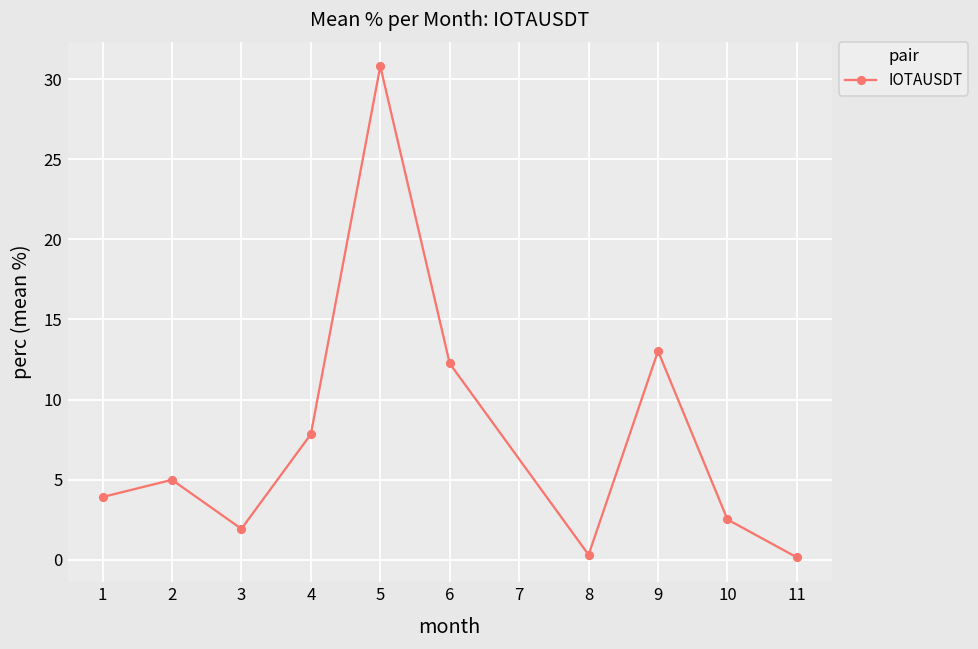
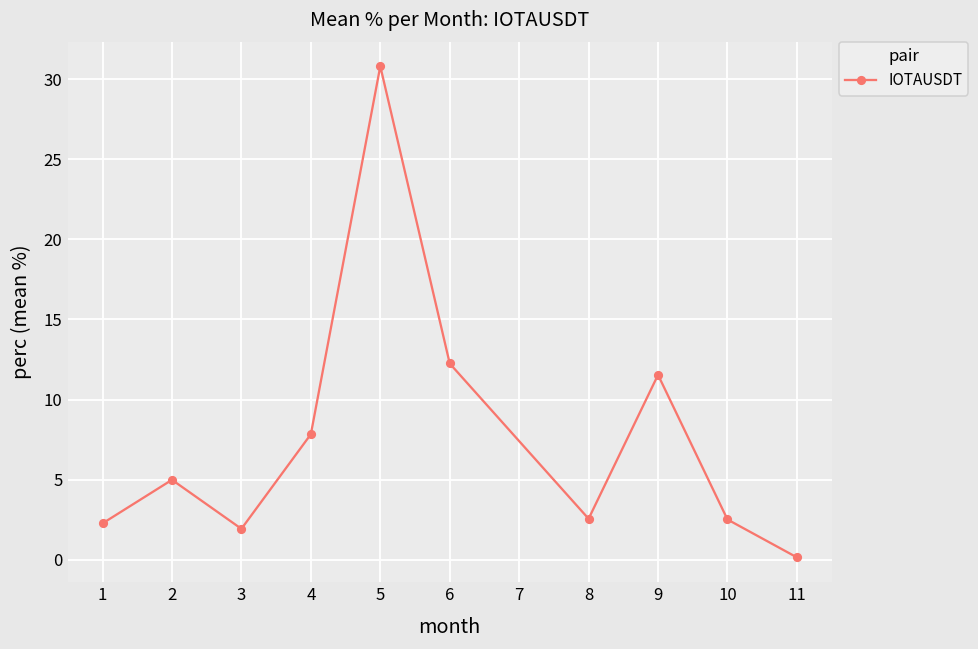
1: 3.9 -> 2.3
8: 0.3 -> 2.6
9: 13.0 -> 11.5
